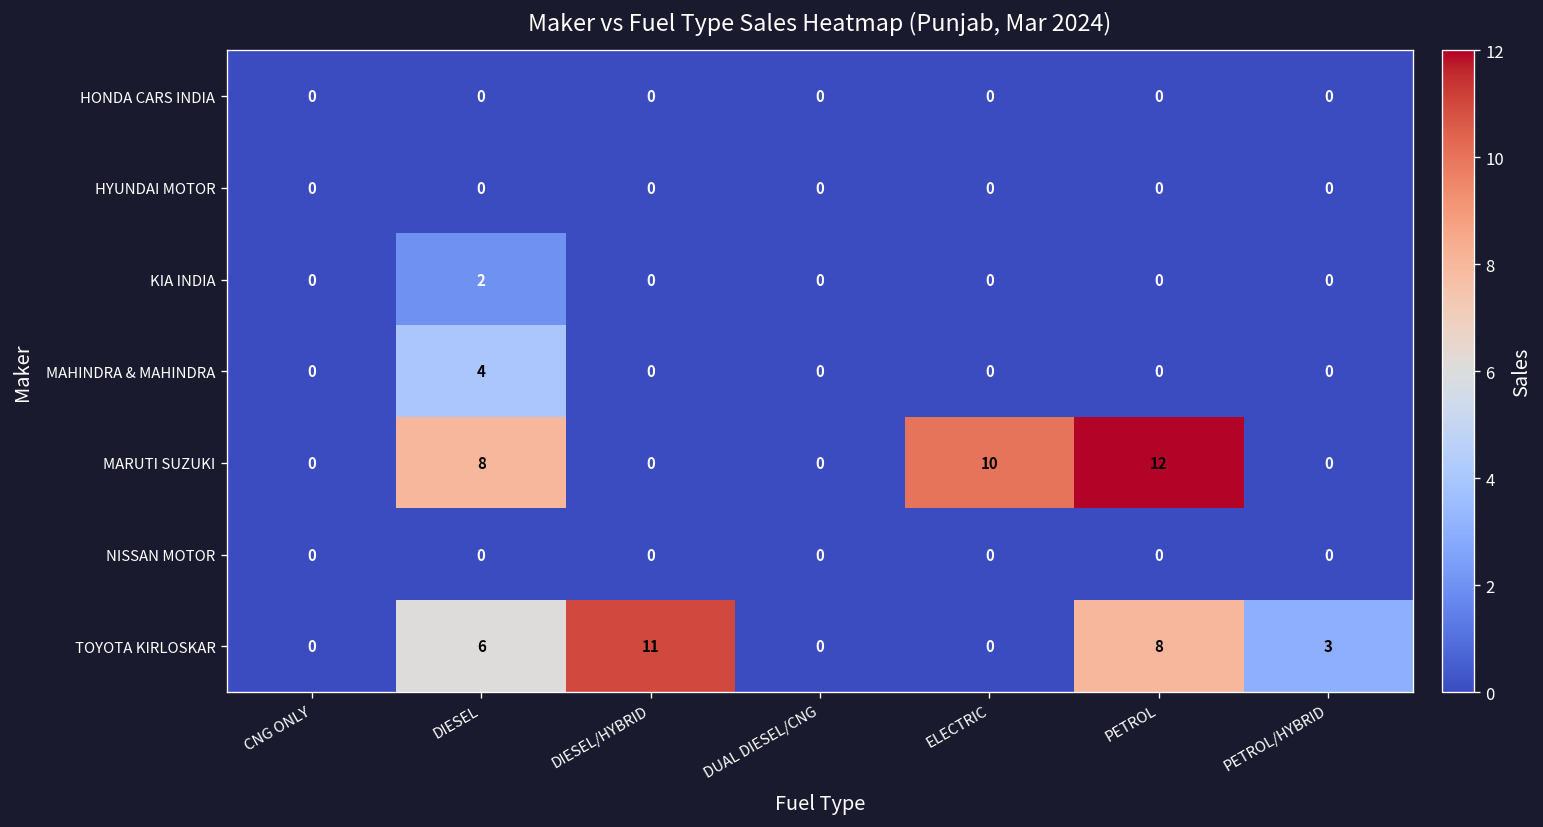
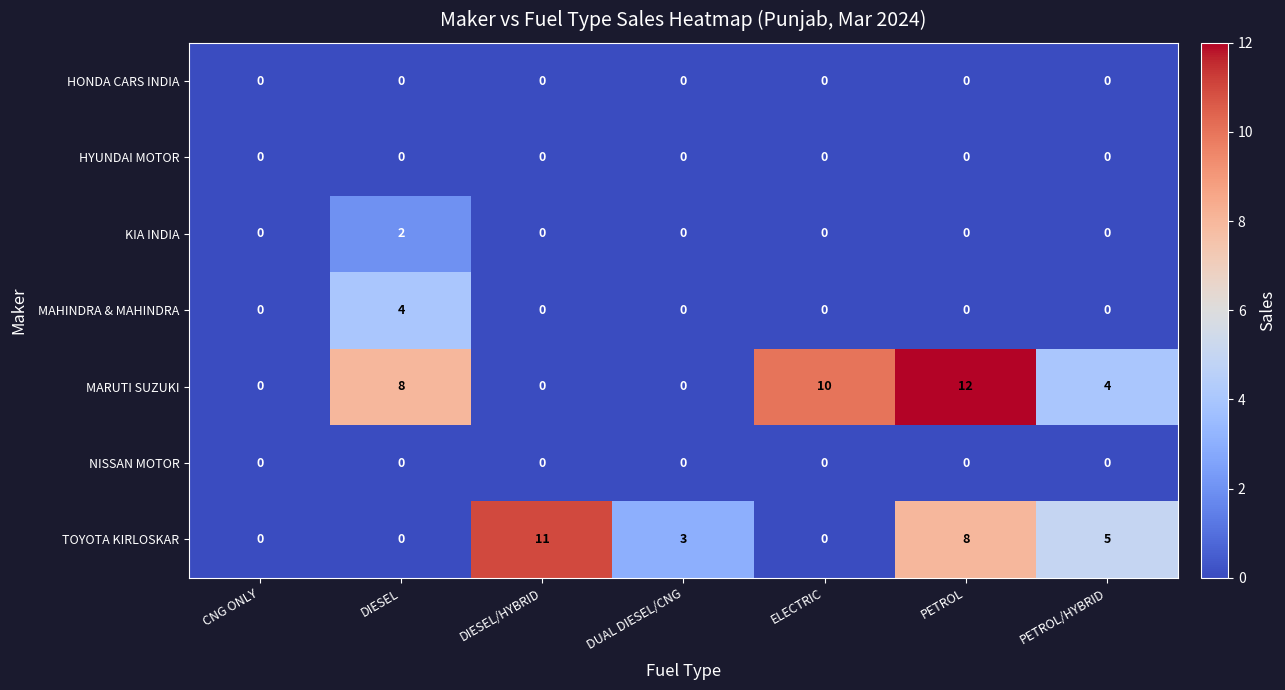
MARUTI SUZUKI, PETROL/HYBRID: 0 -> 4
TOYOTA KIRLOSKAR, DIESEL: 6 -> 0
TOYOTA KIRLOSKAR, DUAL DIESEL/CNG: 0 -> 3
TOYOTA KIRLOSKAR, PETROL/HYBRID: 3 -> 5
